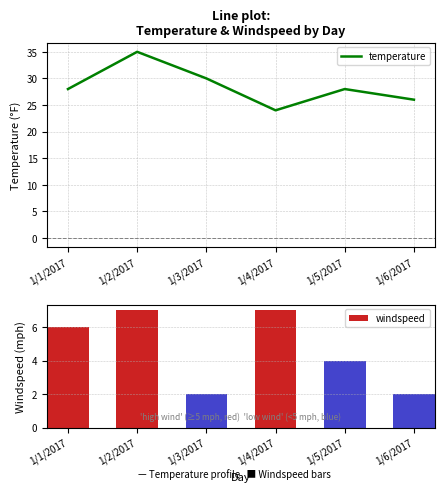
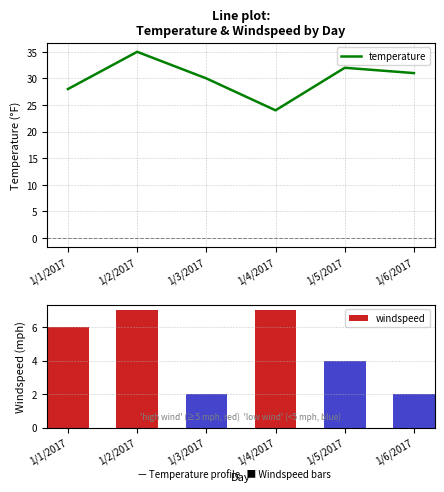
Line plot: Temperature & Windspeed by Day, 1/5/2017: 28 -> 32
Line plot: Temperature & Windspeed by Day, 1/6/2017: 26 -> 31
